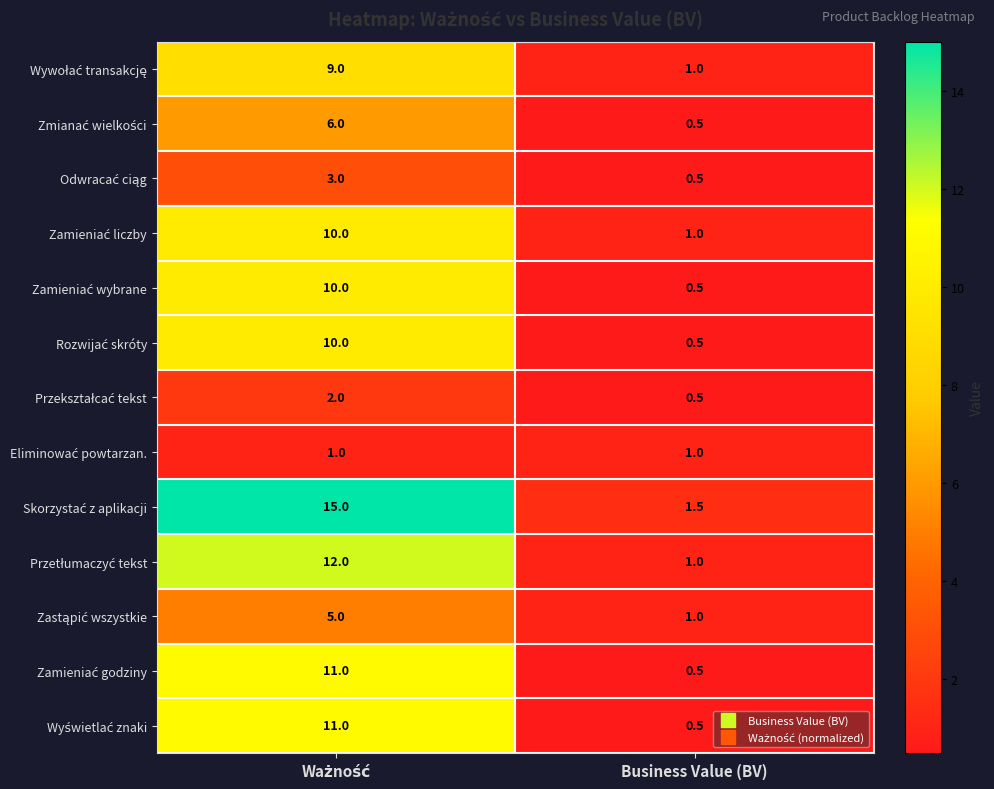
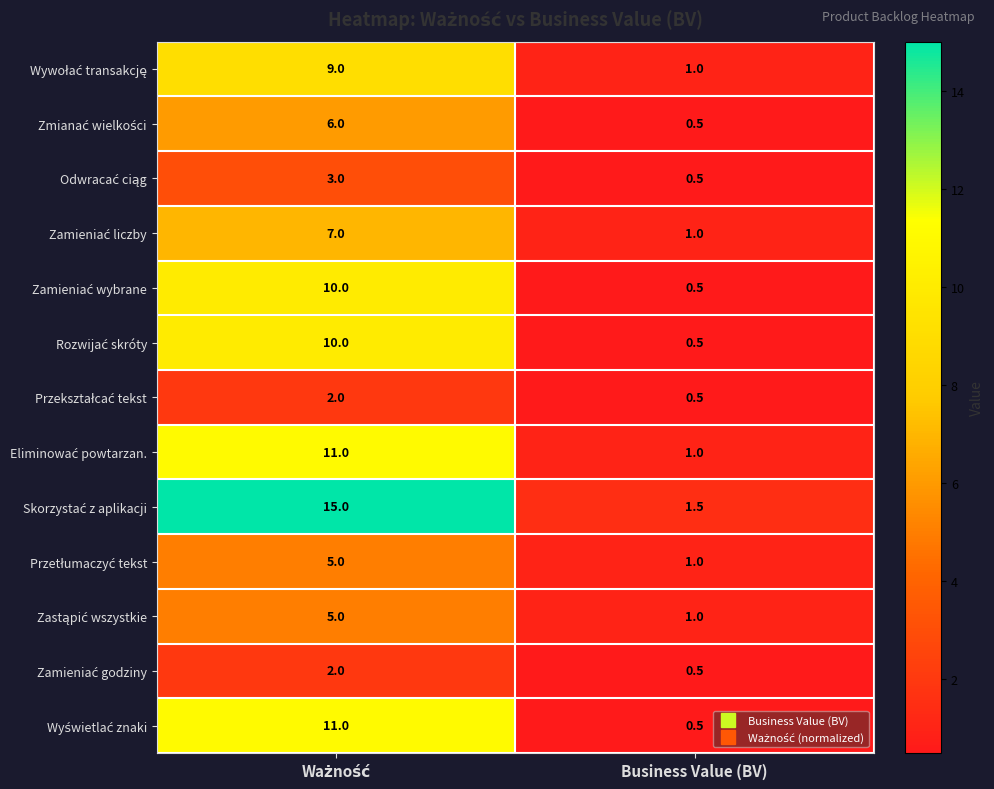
Zamieniać liczby, Ważność: 10.0 -> 7.0
Eliminować powtarzan., Ważność: 1.0 -> 11.0
Przetłumaczyć tekst, Ważność: 12.0 -> 5.0
Zamieniać godziny, Ważność: 11.0 -> 2.0
